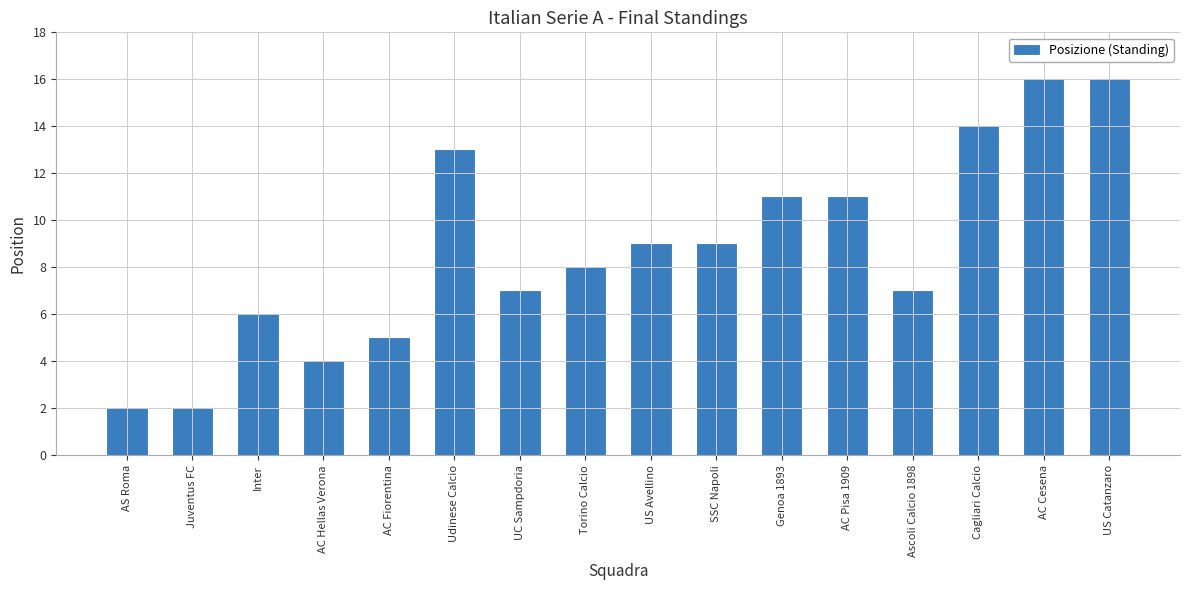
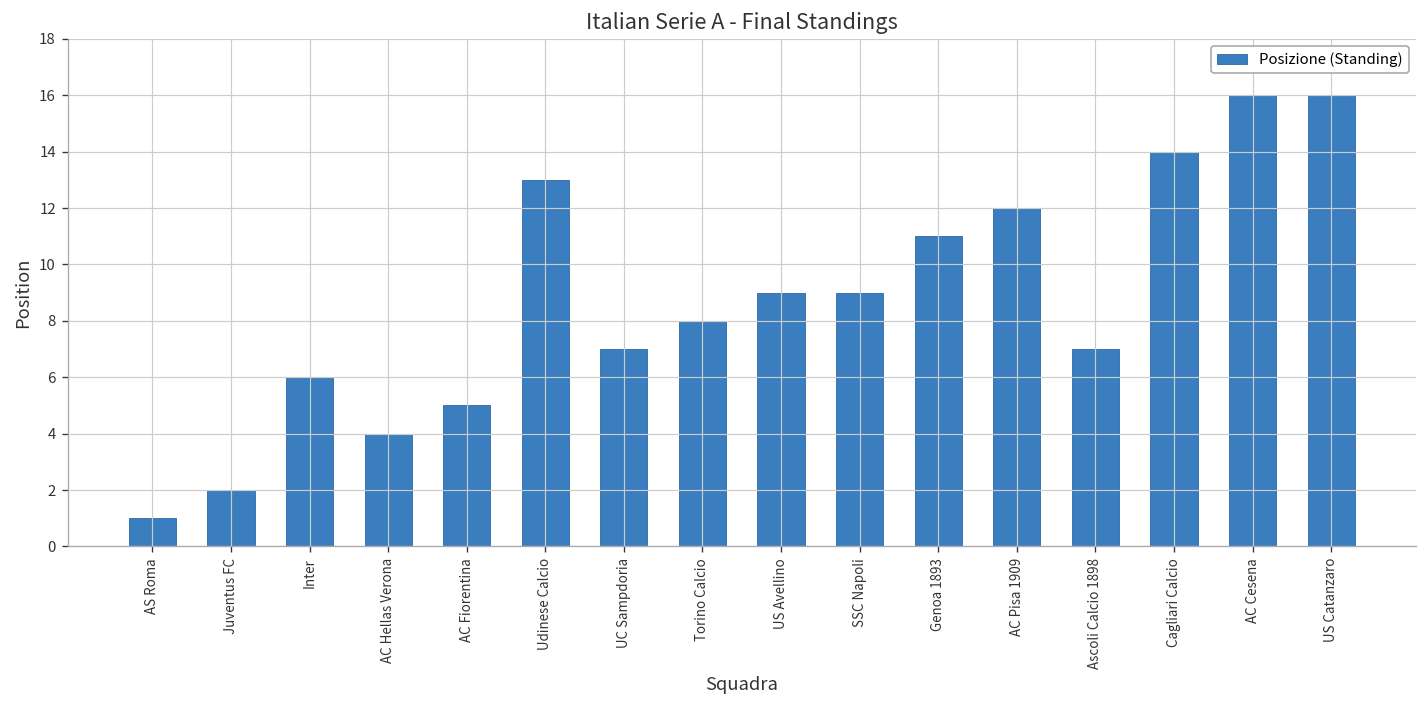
AS Roma: 2 -> 1
AC Pisa 1909: 11 -> 12
